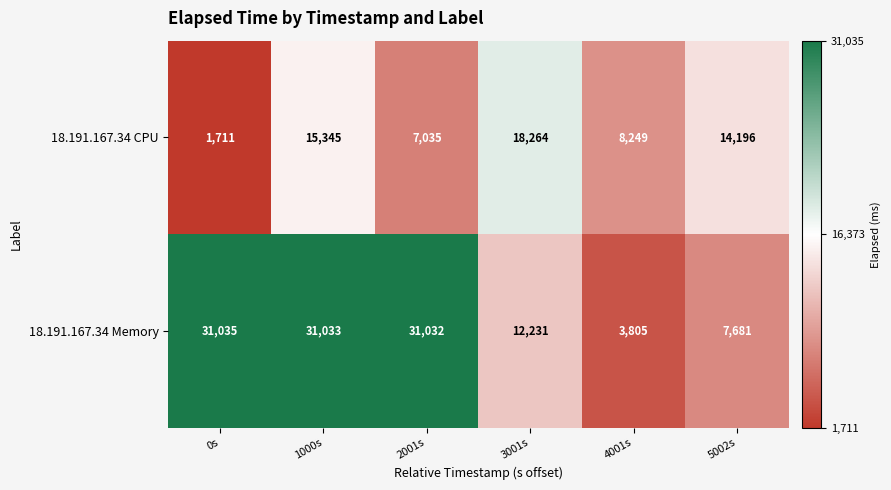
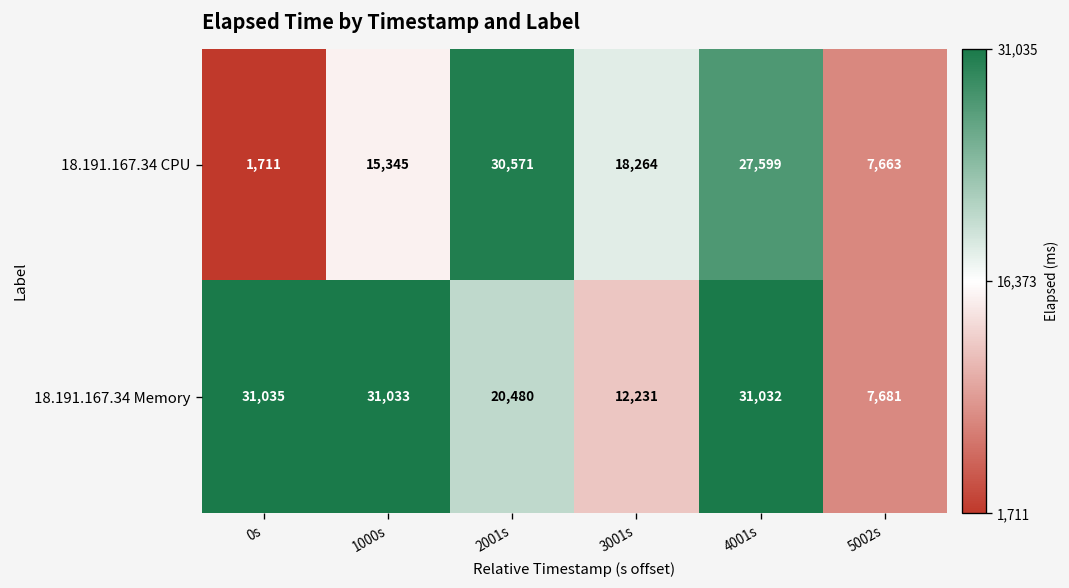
18.191.167.34 CPU, 2001s: 7,035 -> 30,571
18.191.167.34 CPU, 4001s: 8,249 -> 27,599
18.191.167.34 CPU, 5002s: 14,196 -> 7,663
18.191.167.34 Memory, 2001s: 31,032 -> 20,480
18.191.167.34 Memory, 4001s: 3,805 -> 31,032
